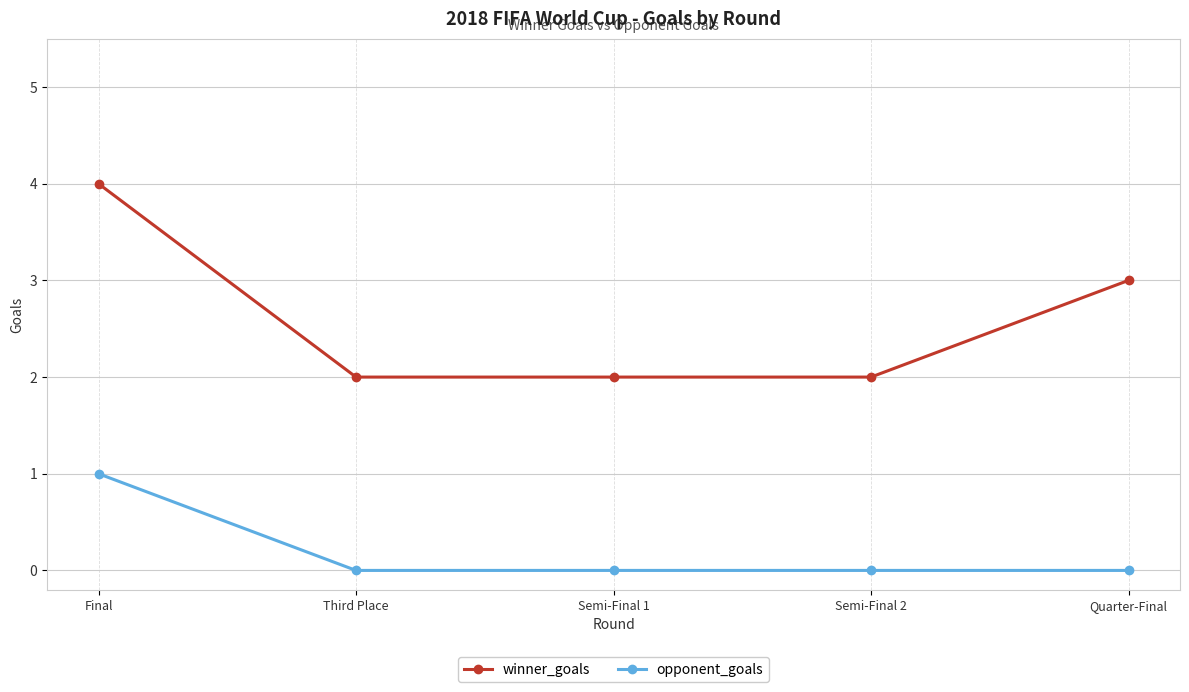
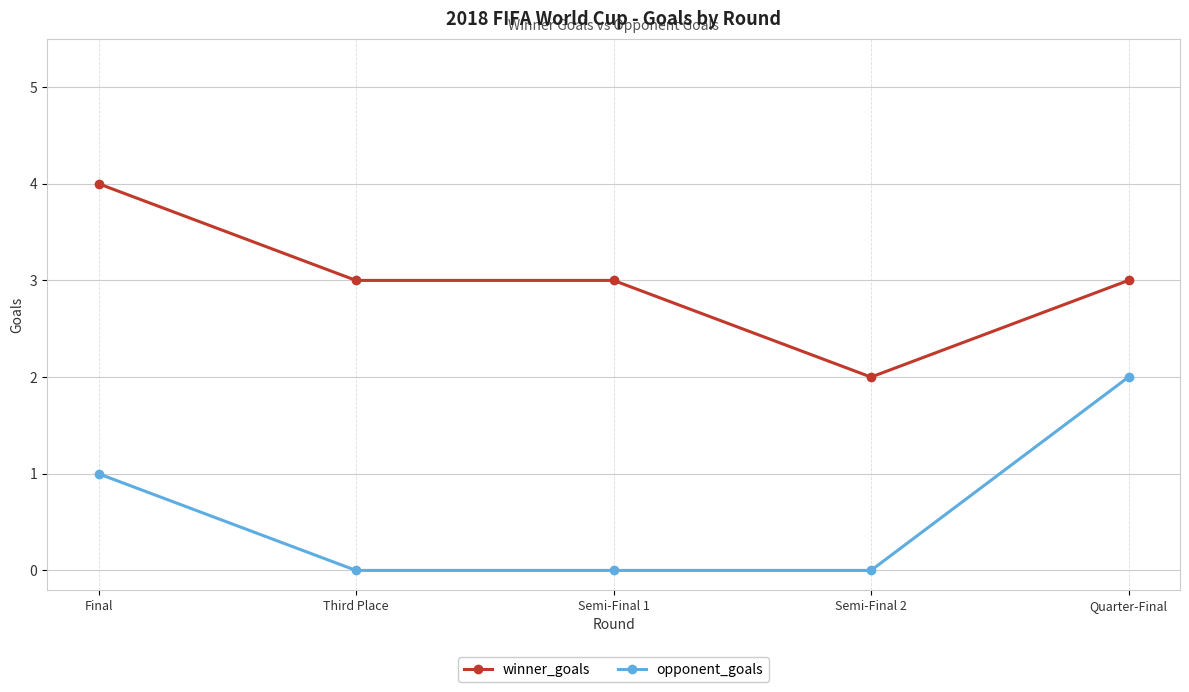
winner_goals, Third Place: 2 -> 3
winner_goals, Semi-Final 1: 2 -> 3
opponent_goals, Quarter-Final: 0 -> 2
